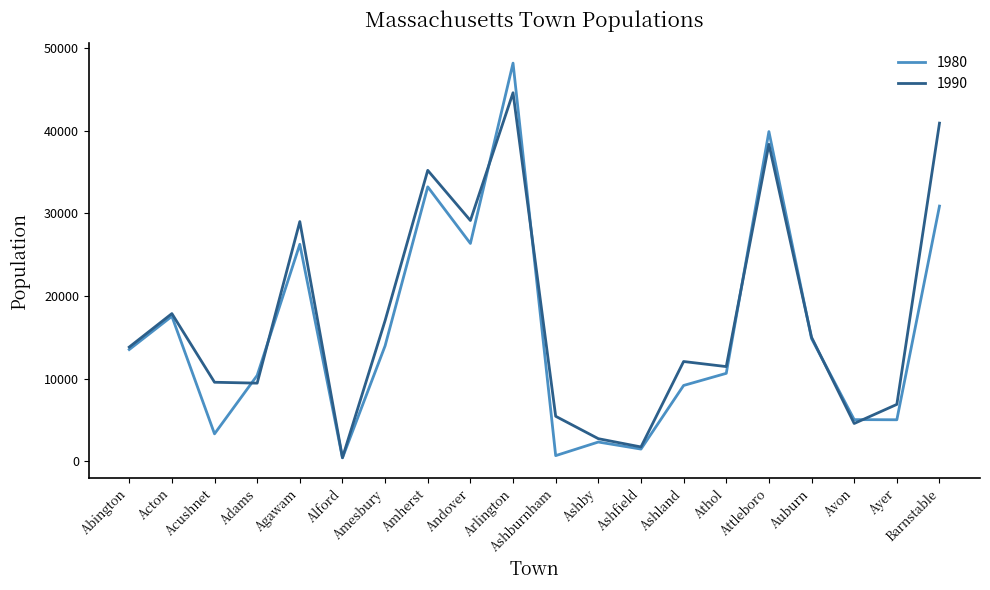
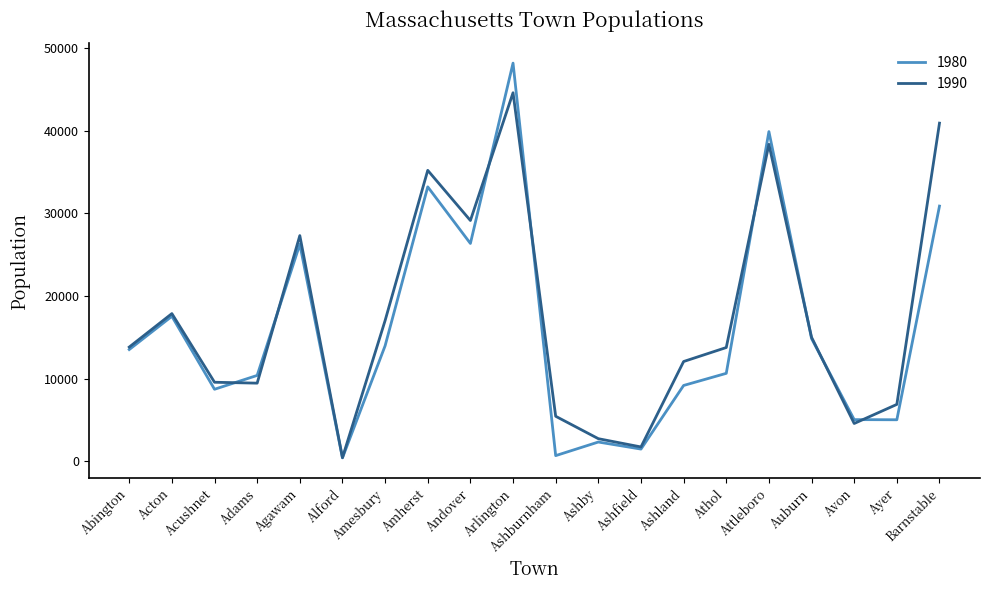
1980, Acushnet: 3000 -> 9000
1990, Agawam: 29000 -> 27000
1990, Athol: 11000 -> 14000
